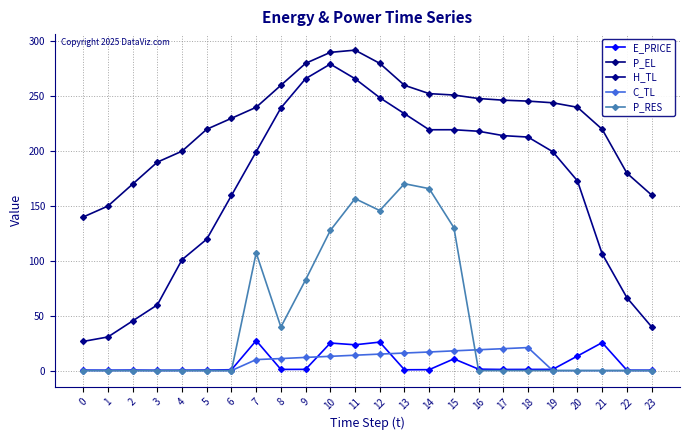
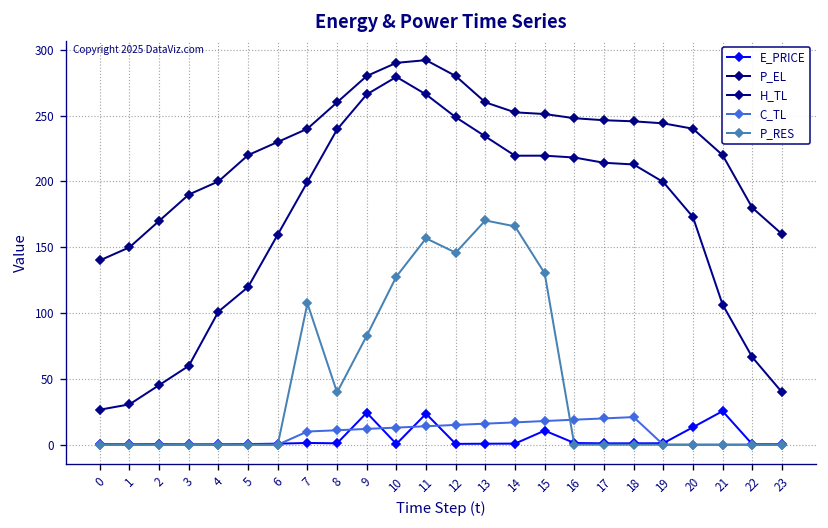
E_PRICE, 7: 27 -> 1
E_PRICE, 9: 1 -> 24
E_PRICE, 10: 25 -> 1
E_PRICE, 12: 26 -> 1
